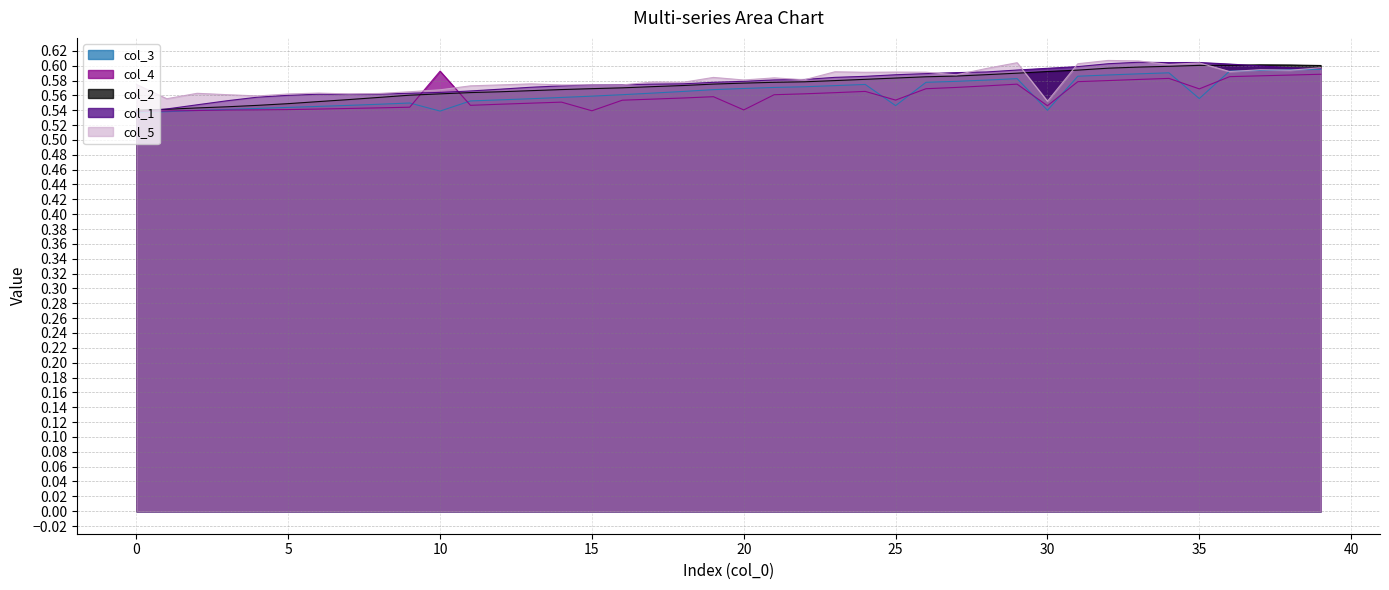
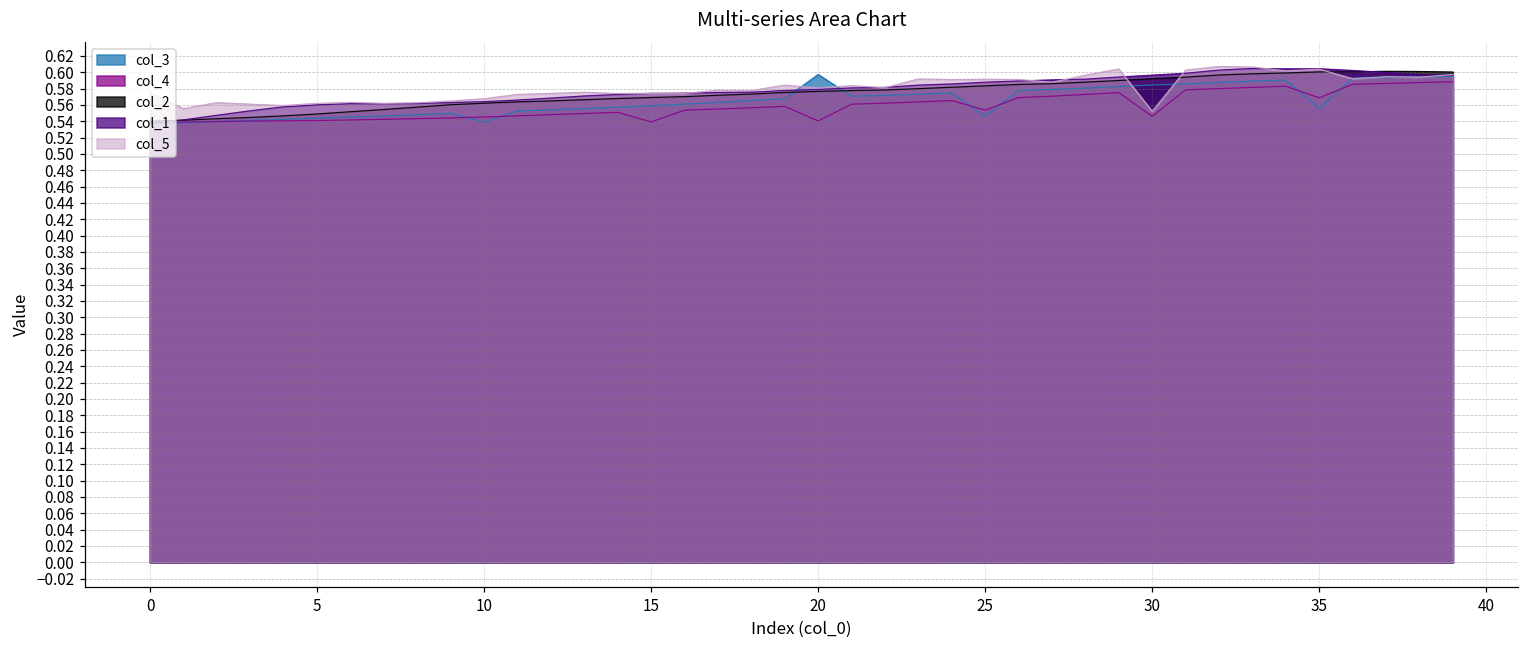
col_4, 10: 0.59 -> 0.55
col_3, 20: 0.57 -> 0.60
col_3, 30: 0.54 -> 0.58
